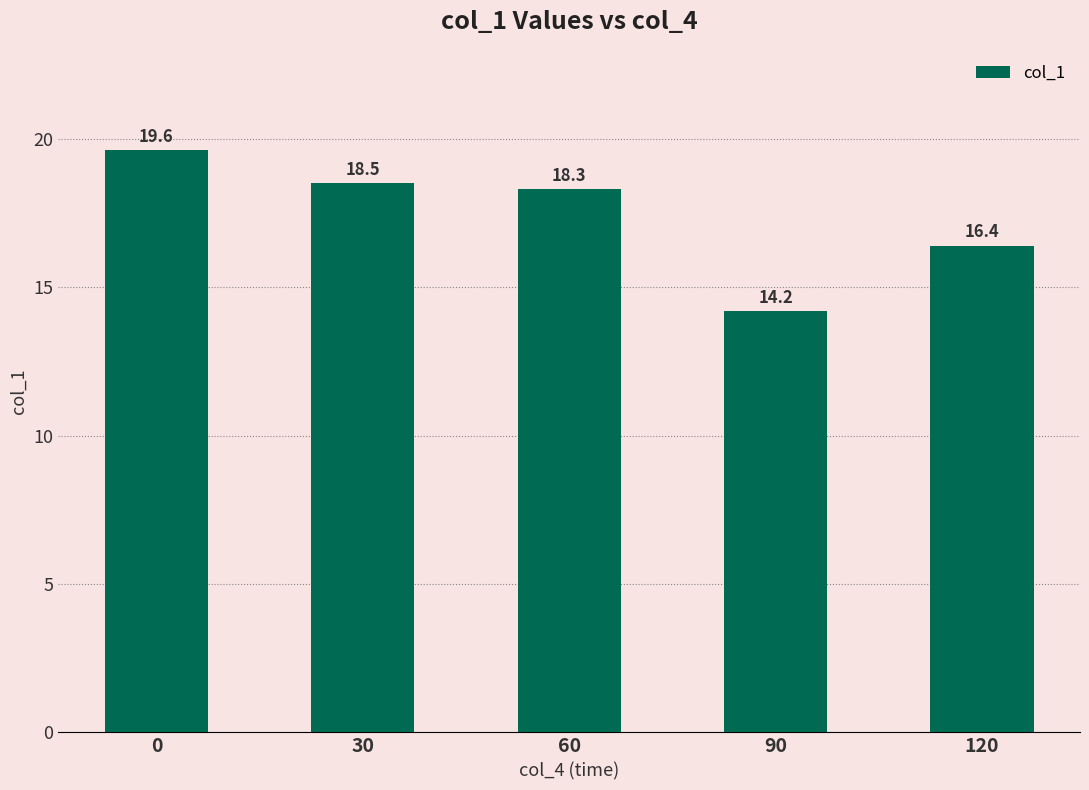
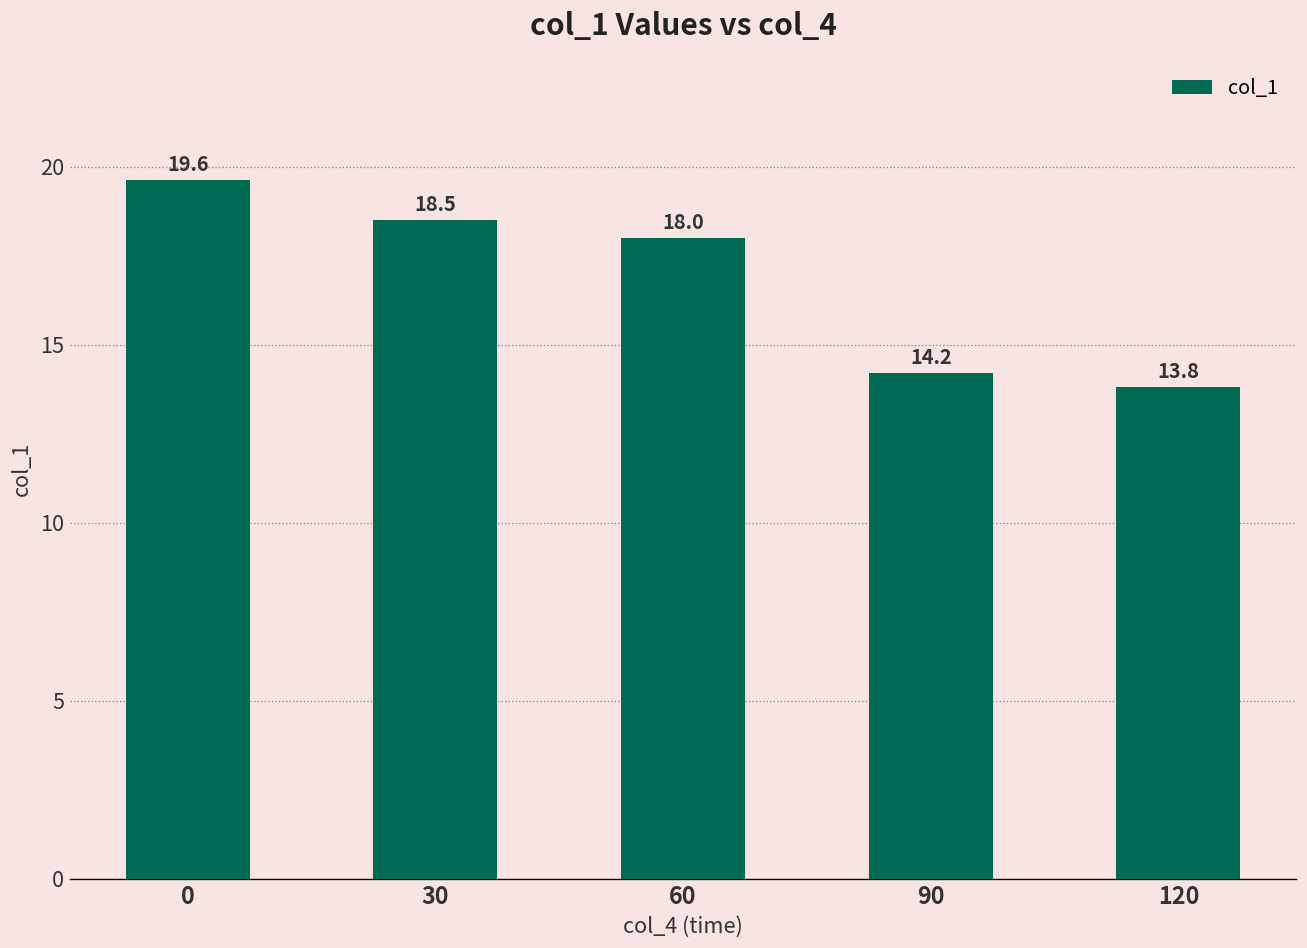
60: 18.3 -> 18.0
120: 16.4 -> 13.8
